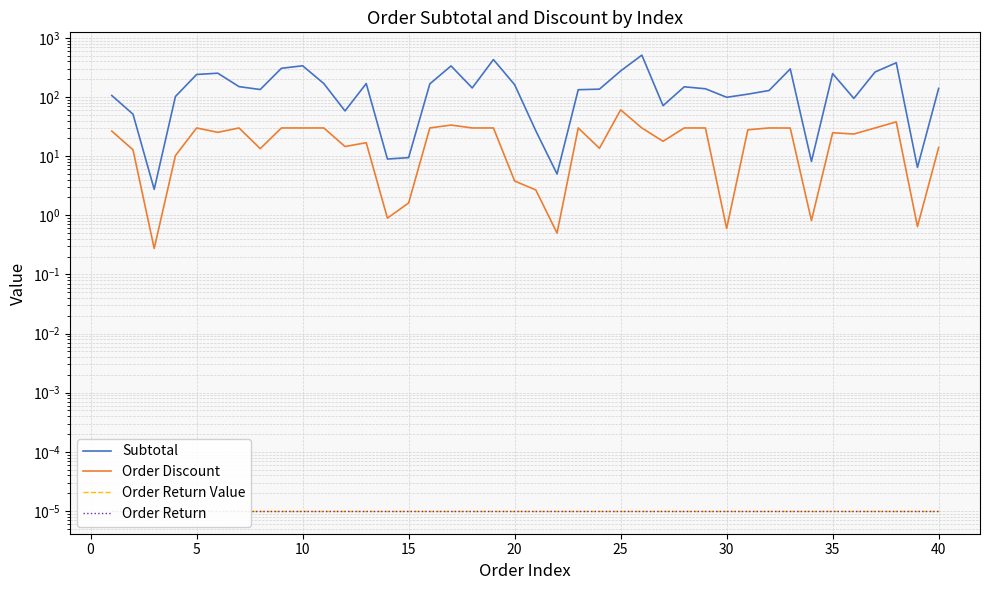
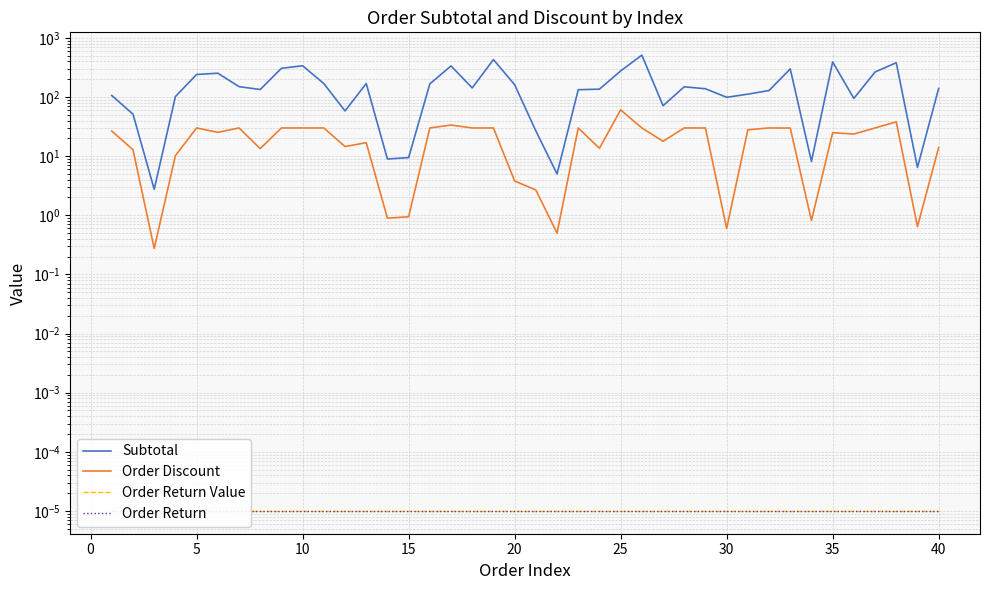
Order Discount, 15: 1.6 -> 0.9
Subtotal, 35: 250 -> 400
